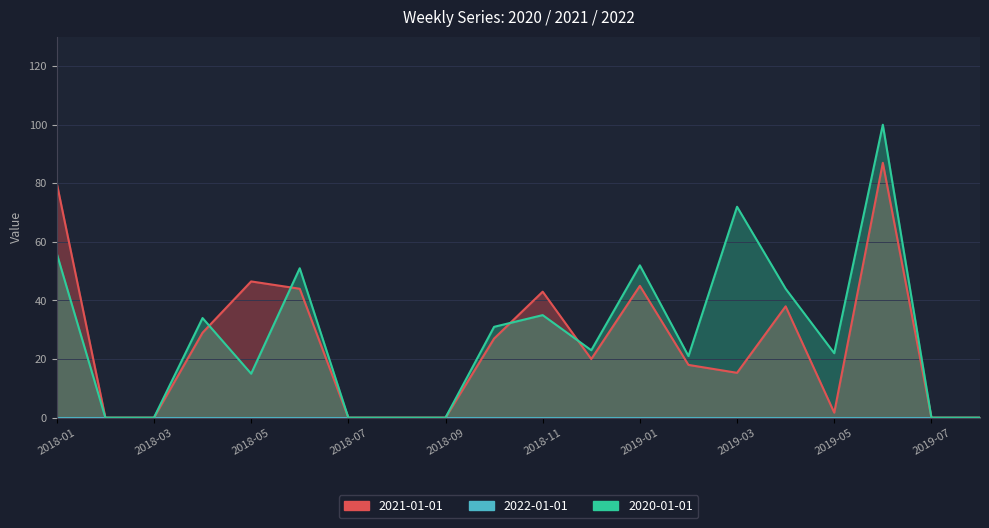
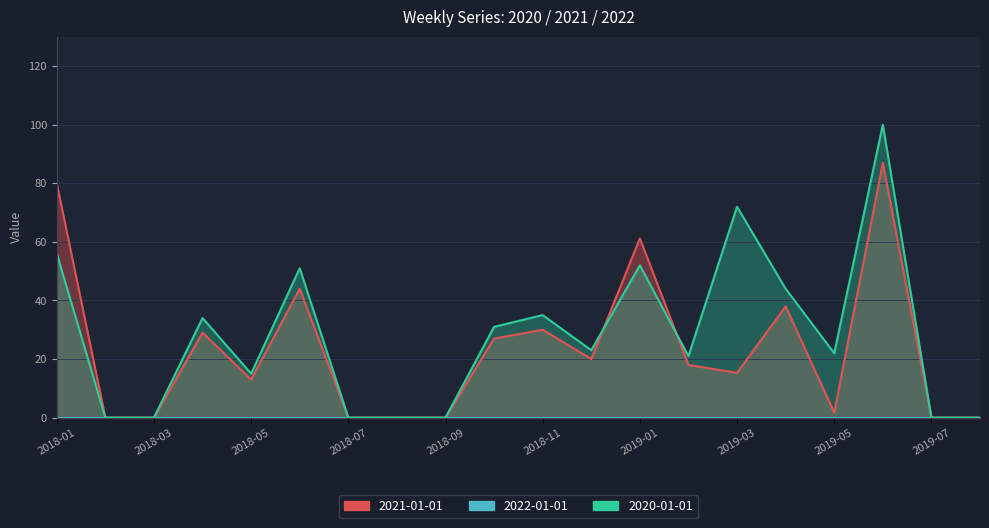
2021-01-01, 2018-05: 47 -> 13
2021-01-01, 2018-11: 43 -> 30
2021-01-01, 2019-01: 45 -> 61
